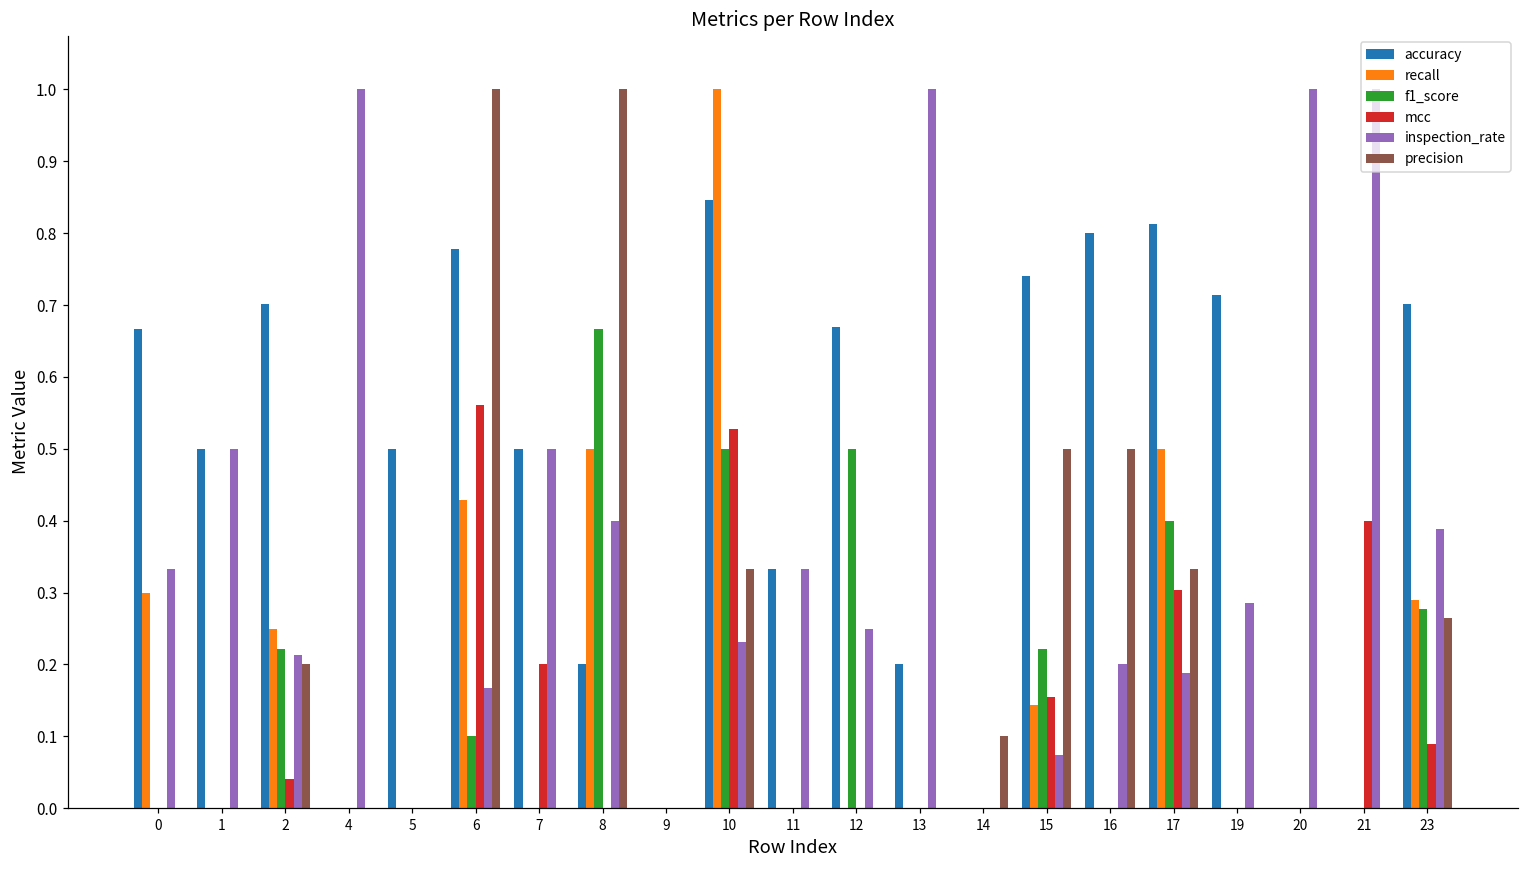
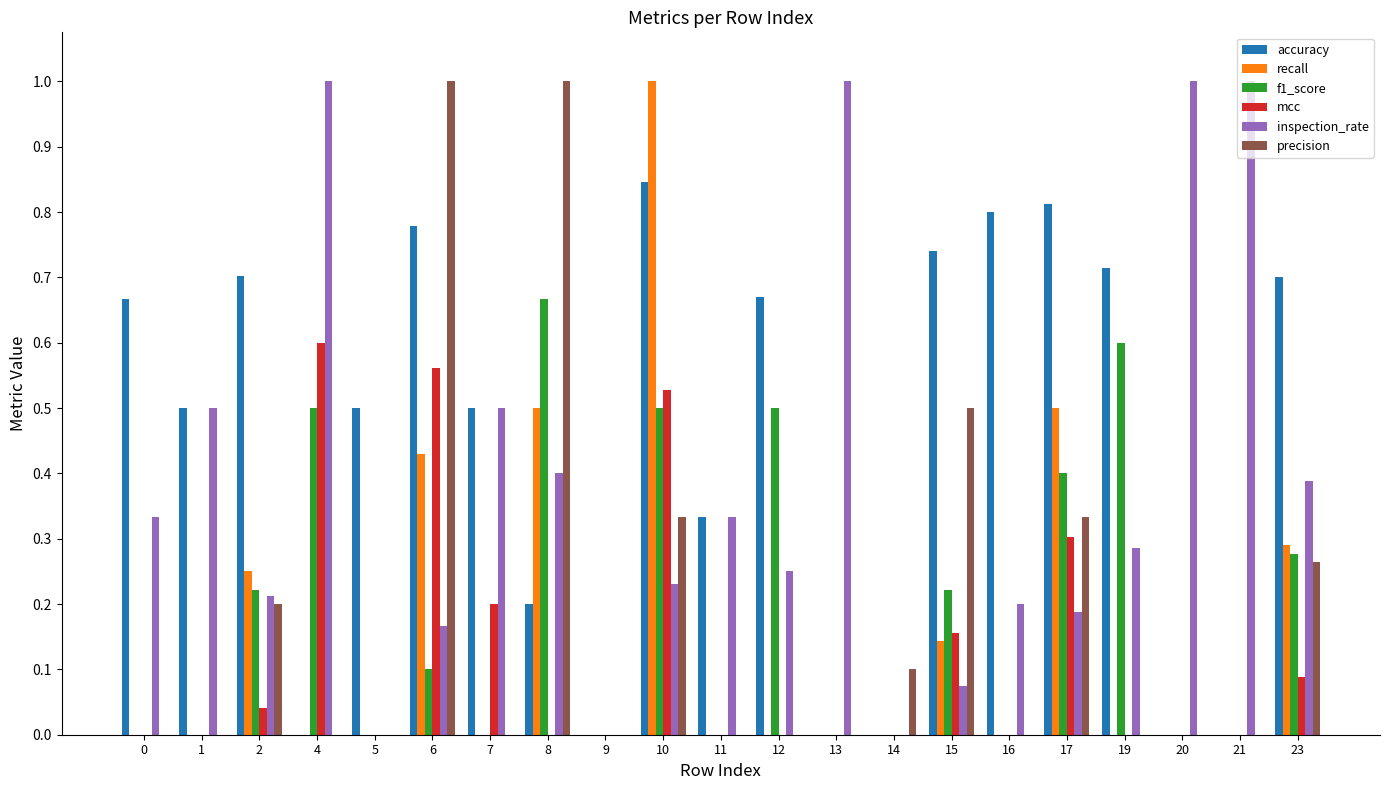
recall, 0: 0.3 -> 0.0
f1_score, 4: 0.0 -> 0.5
mcc, 4: 0.0 -> 0.6
accuracy, 13: 0.2 -> 0.0
precision, 16: 0.5 -> 0.0
f1_score, 19: 0.0 -> 0.6
mcc, 21: 0.4 -> 0.0
